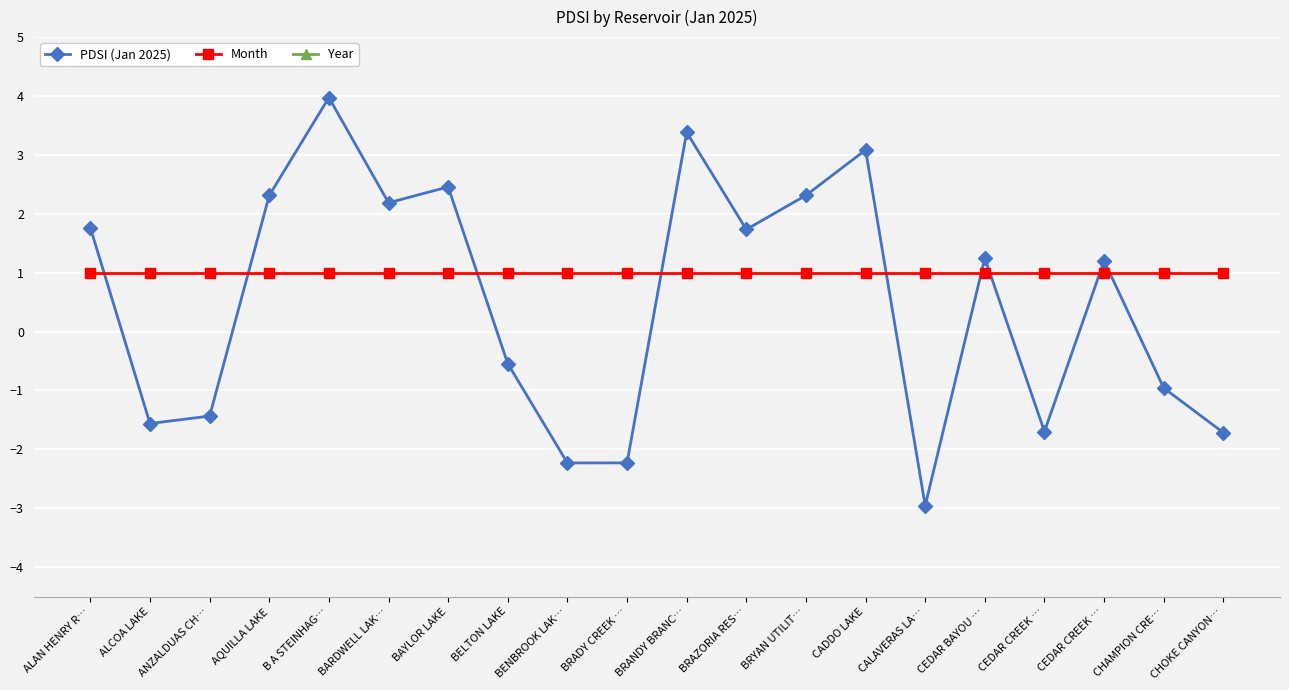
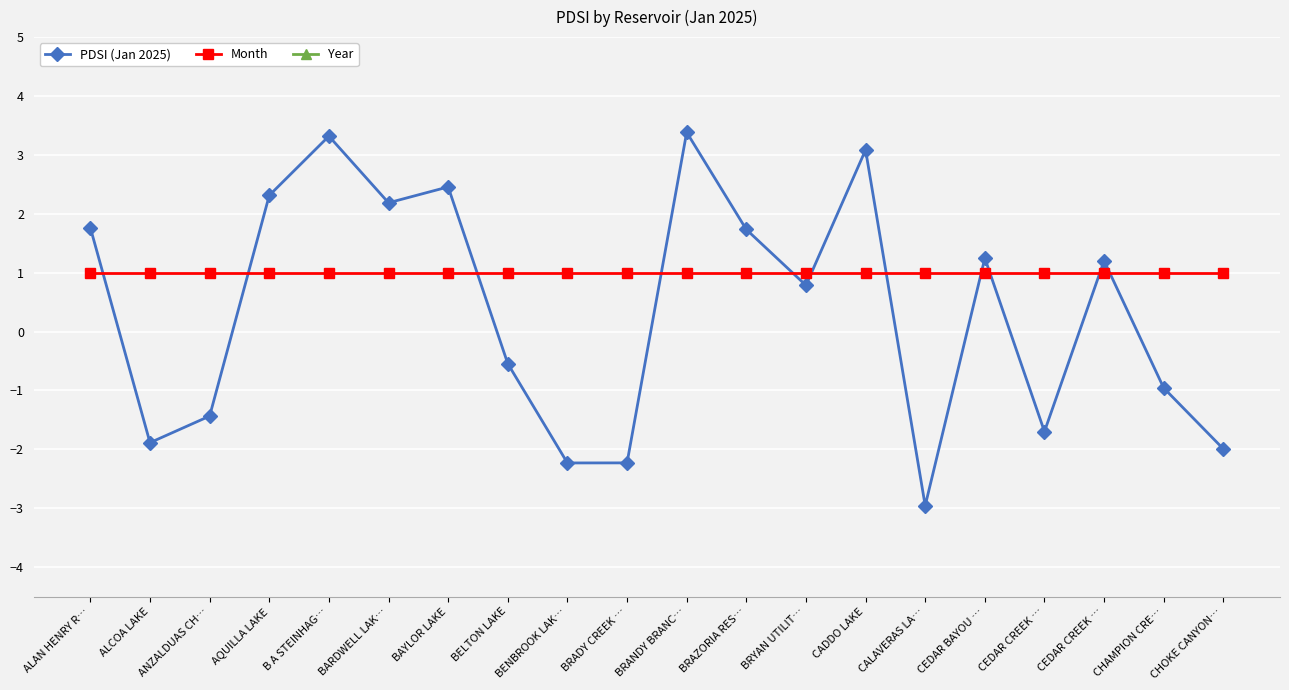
PDSI (Jan 2025), ALCOA LAKE: -1.6 -> -1.9
PDSI (Jan 2025), B A STEINHAG…: 4.0 -> 3.3
PDSI (Jan 2025), BRYAN UTILIT…: 2.3 -> 0.8
PDSI (Jan 2025), CHOKE CANYON…: -1.7 -> -2.0
